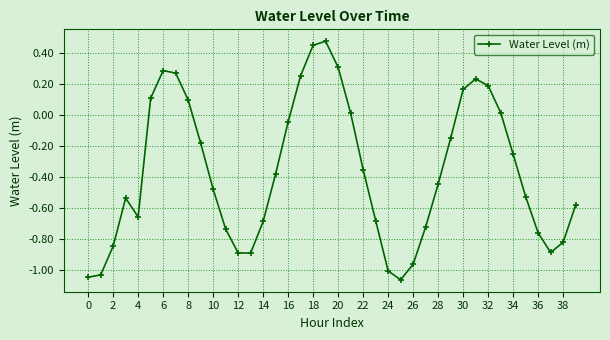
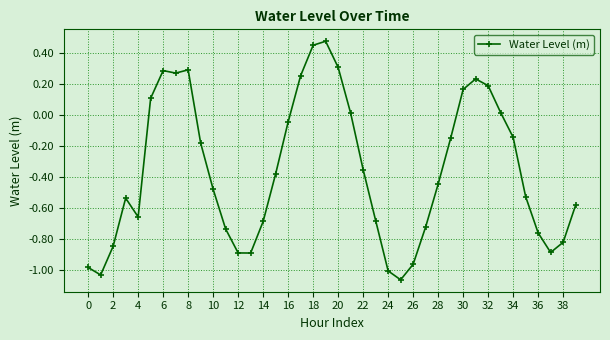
0: -1.05 -> -0.98
8: 0.10 -> 0.29
34: -0.25 -> -0.14
